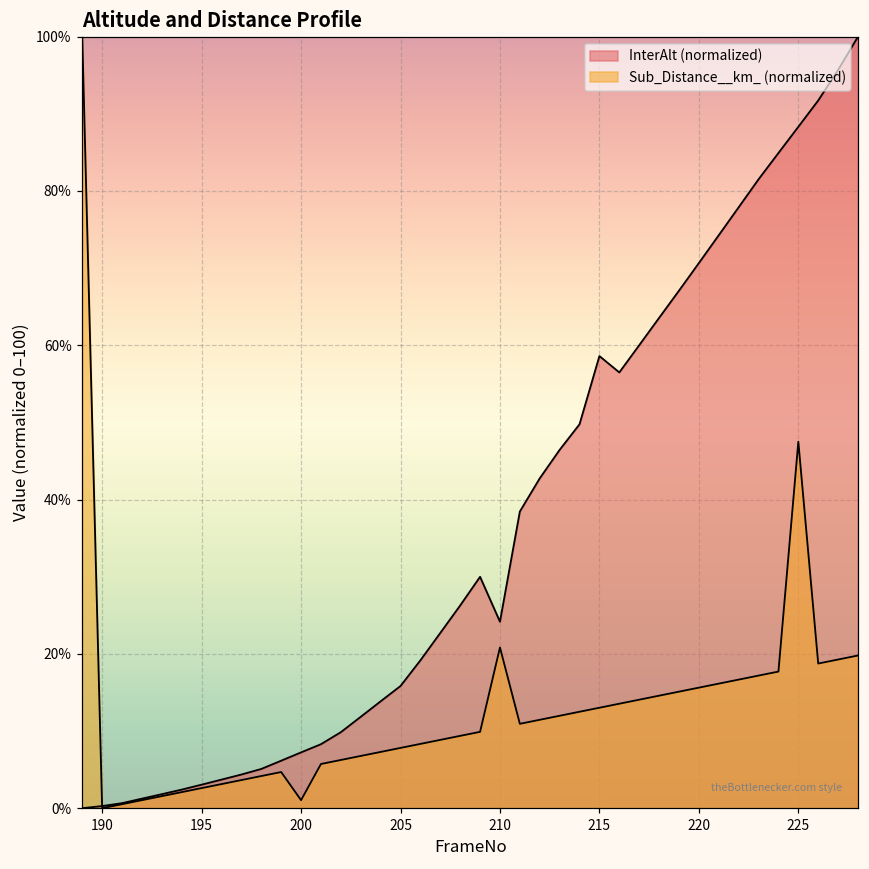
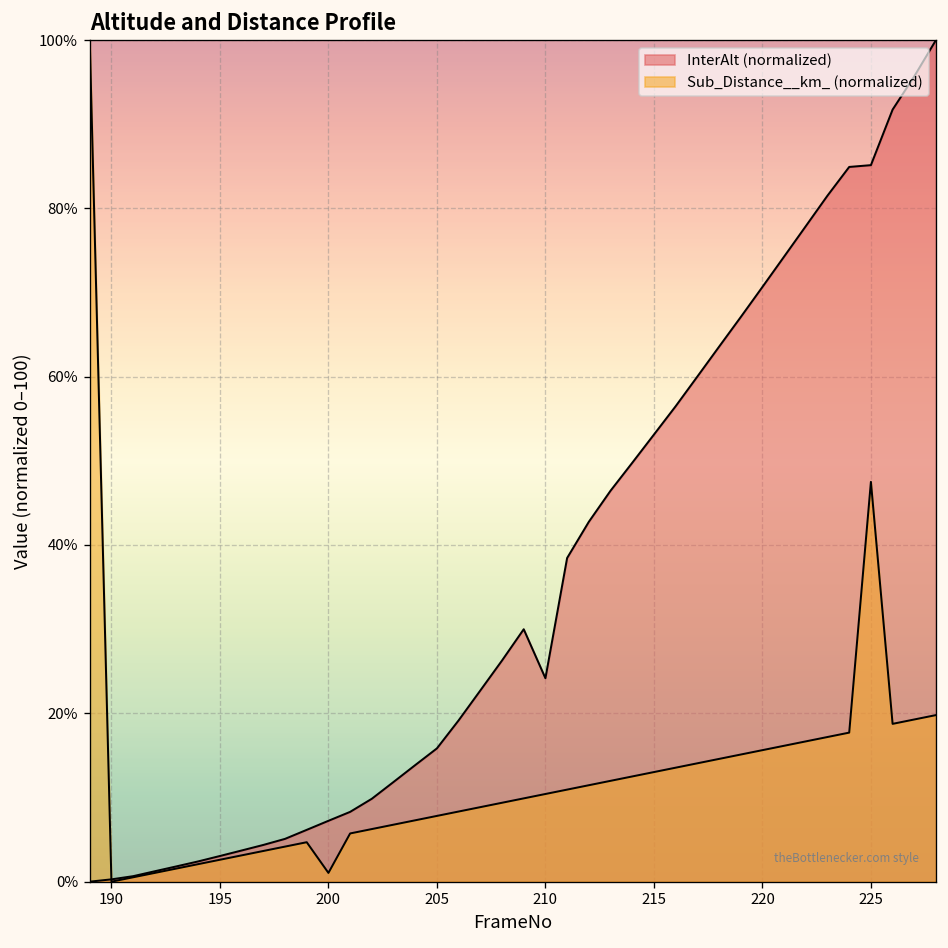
Sub_Distance__km_ (normalized), 210: 21% -> 10%
InterAlt (normalized), 215: 59% -> 53%
InterAlt (normalized), 225: 88% -> 85%
